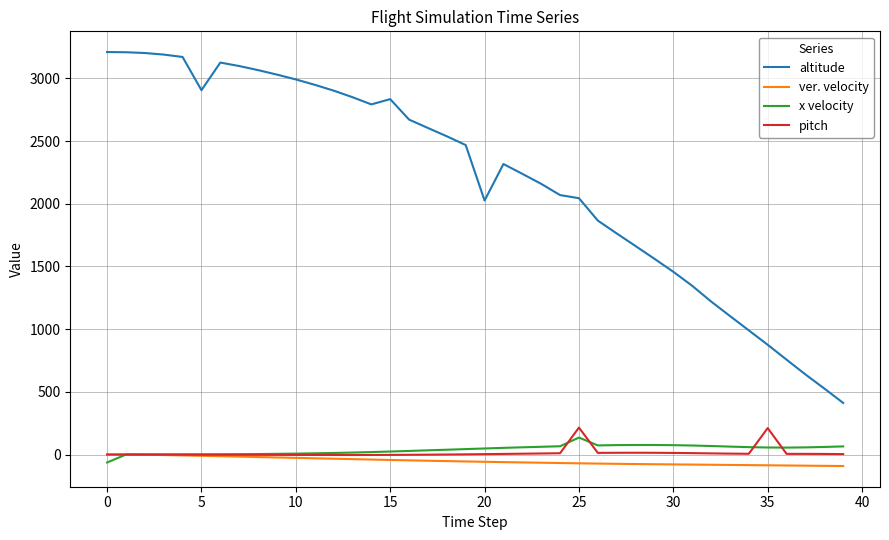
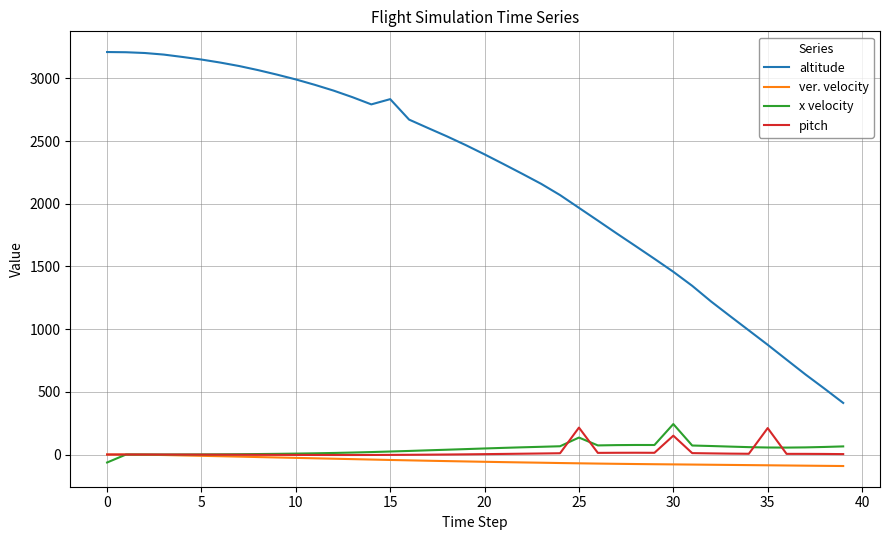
altitude, 5: 2910 -> 3150
altitude, 20: 2030 -> 2390
altitude, 25: 2040 -> 1970
x velocity, 30: 70 -> 240
pitch, 30: 10 -> 150
